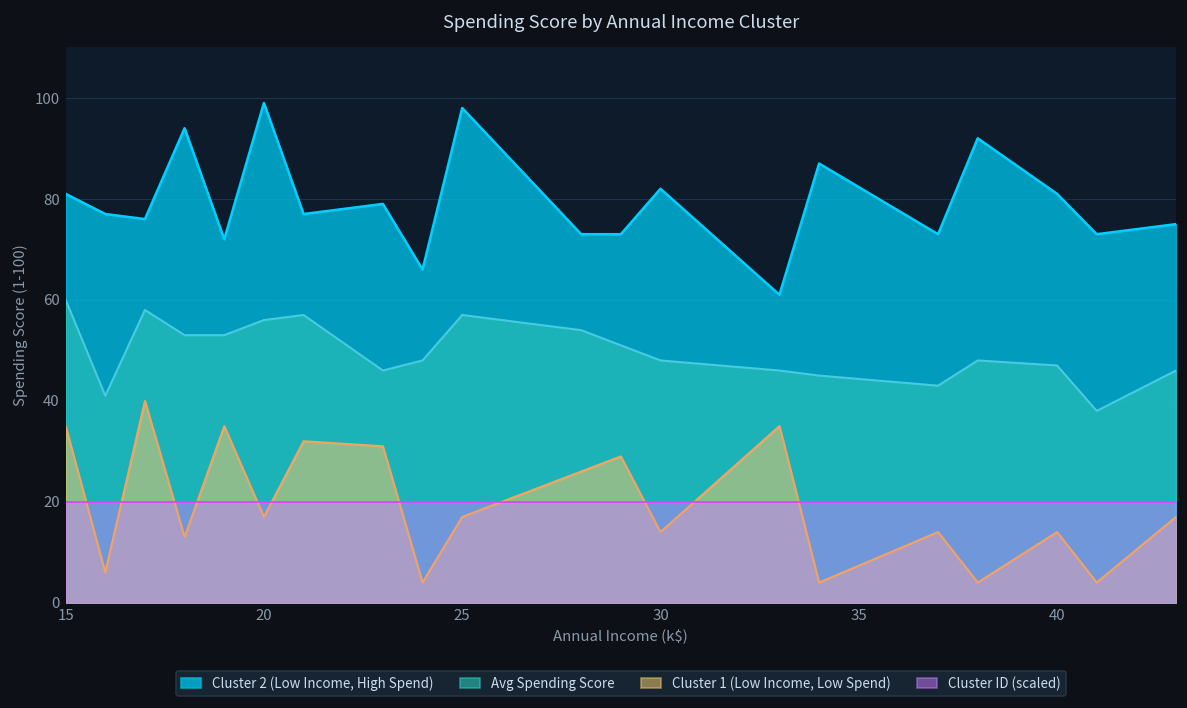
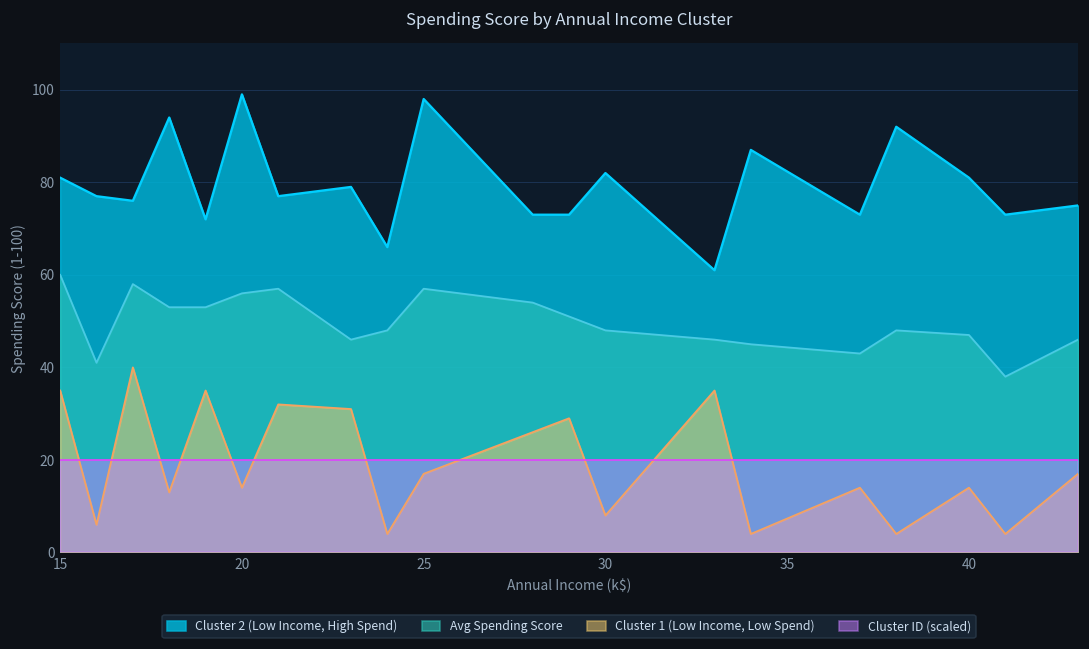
Cluster 1 (Low Income, Low Spend), 20: 17 -> 14
Cluster 1 (Low Income, Low Spend), 30: 14 -> 8
